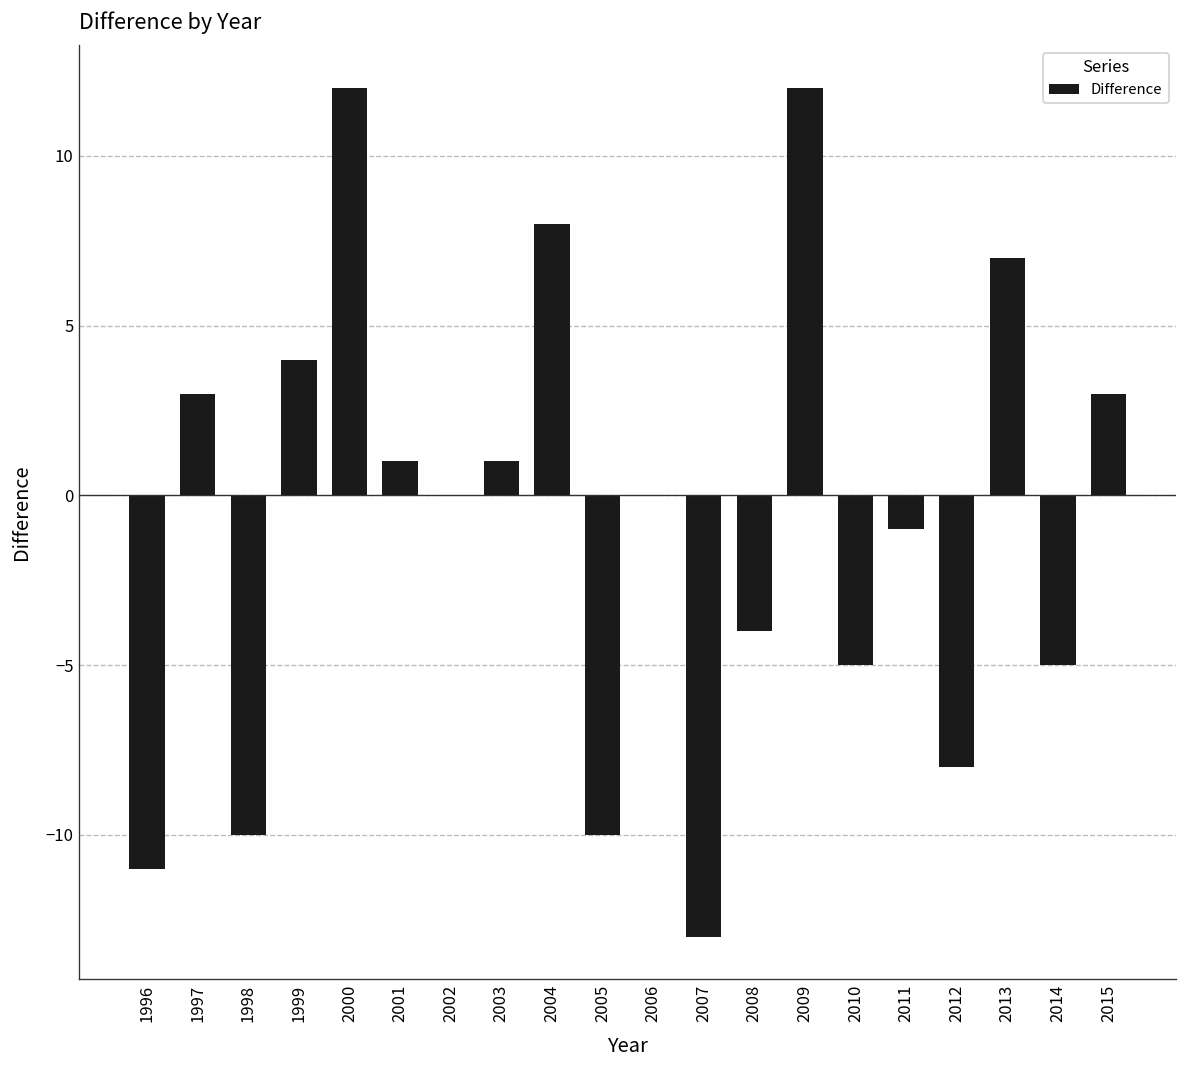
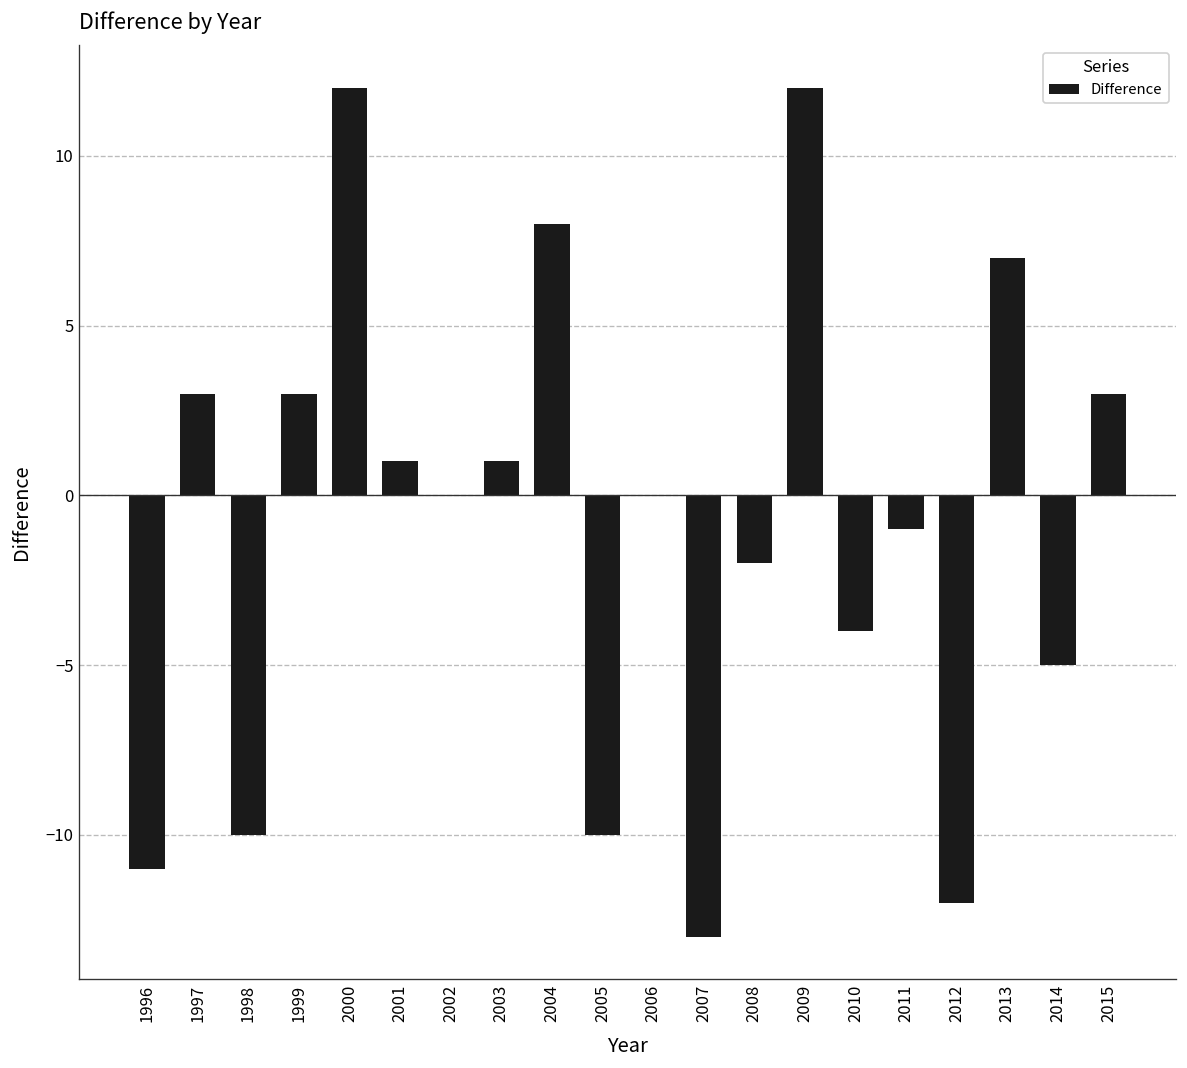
1999: 4 -> 3
2008: -4 -> -2
2010: -5 -> -4
2012: -8 -> -12
